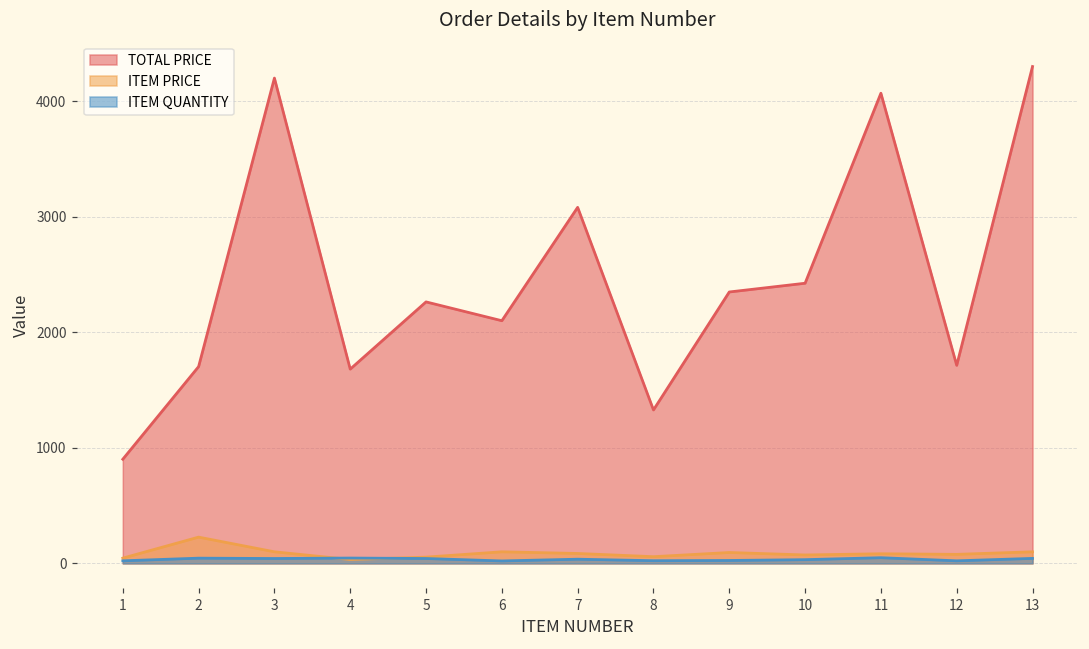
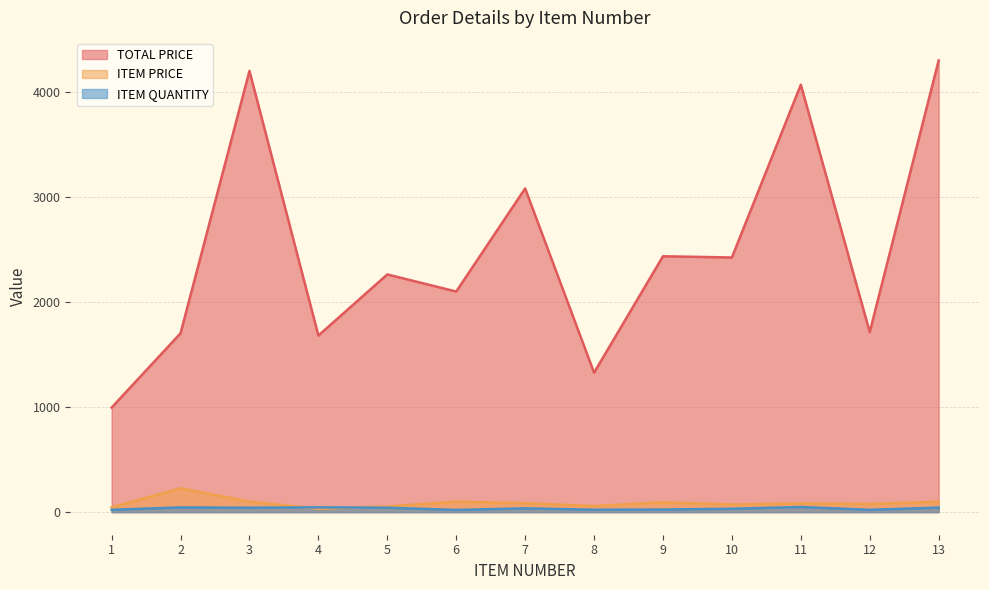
TOTAL PRICE, 1: 900 -> 1000
TOTAL PRICE, 9: 2350 -> 2440
